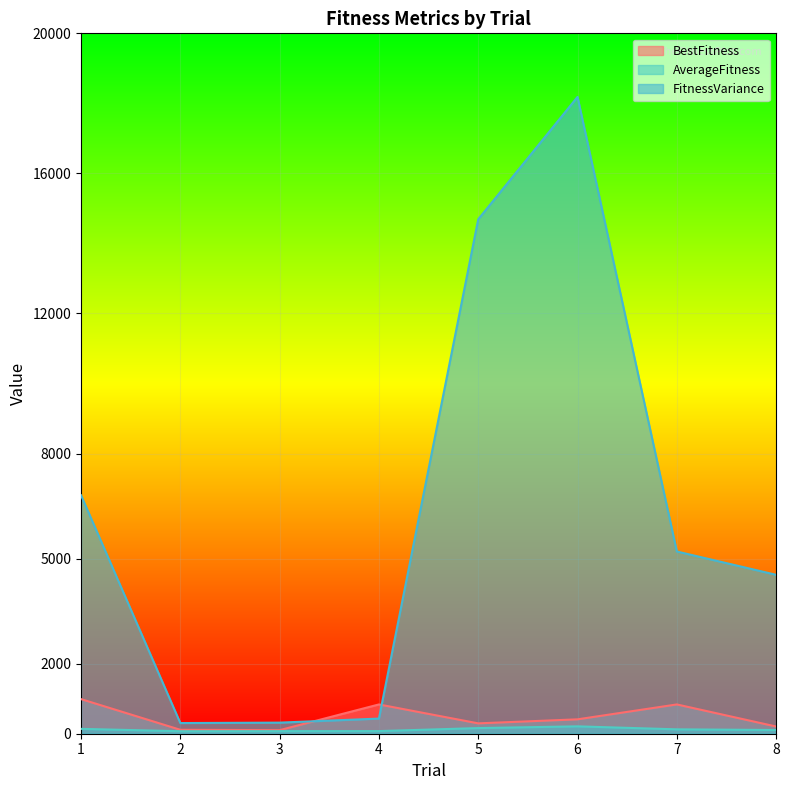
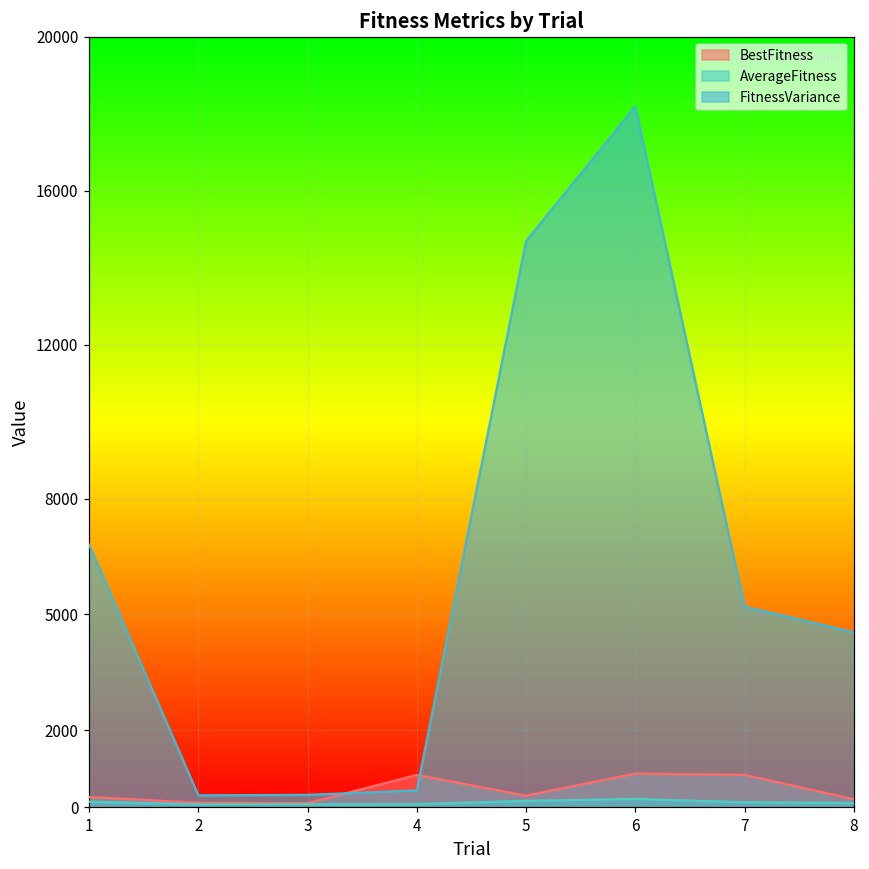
BestFitness, 1: 1000 -> 300
BestFitness, 6: 400 -> 900
